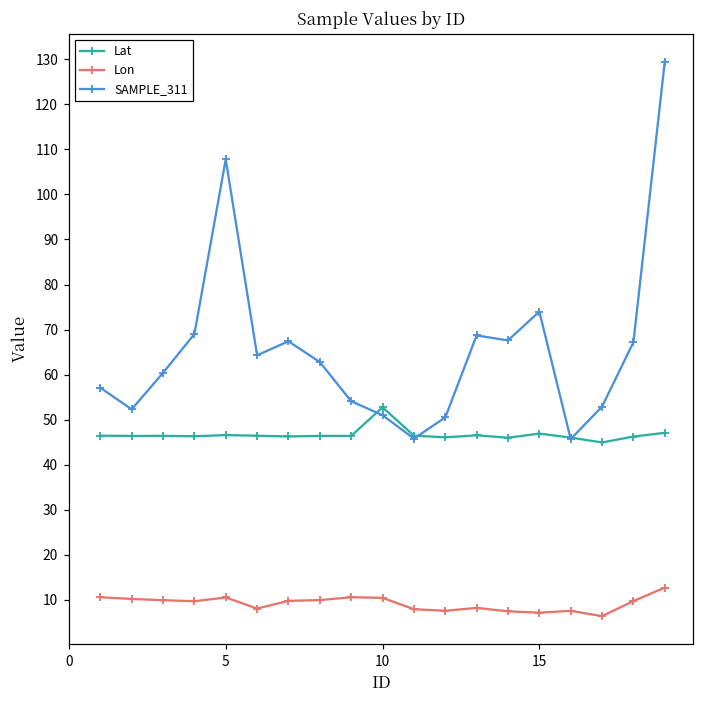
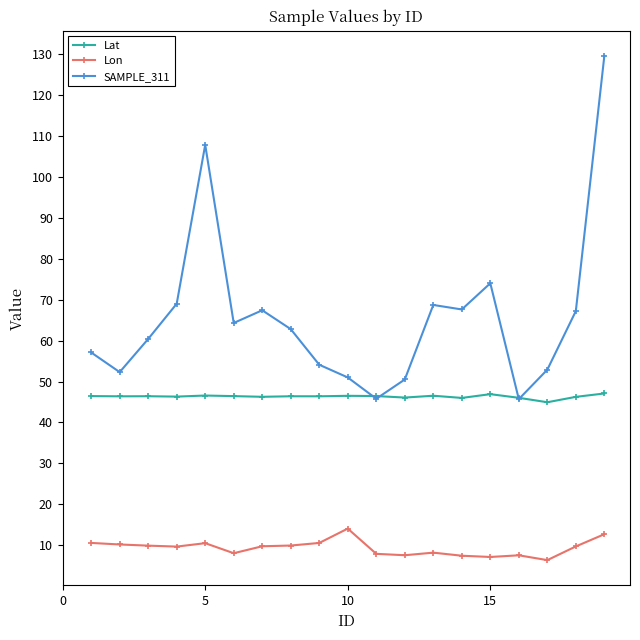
Lat, 10: 53 -> 47
Lon, 10: 10 -> 14
